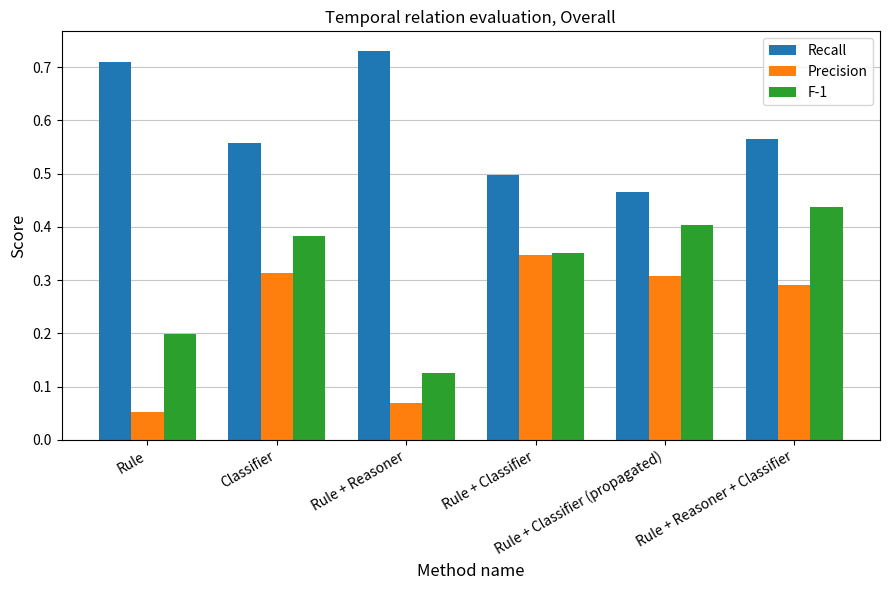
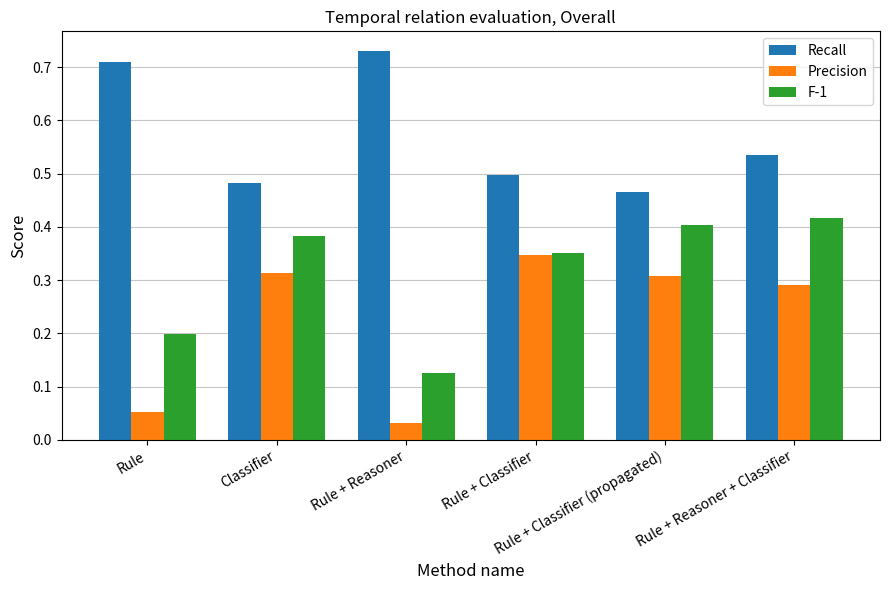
Recall, Classifier: 0.56 -> 0.48
Precision, Rule + Reasoner: 0.07 -> 0.03
Recall, Rule + Reasoner + Classifier: 0.56 -> 0.53
F-1, Rule + Reasoner + Classifier: 0.44 -> 0.42
